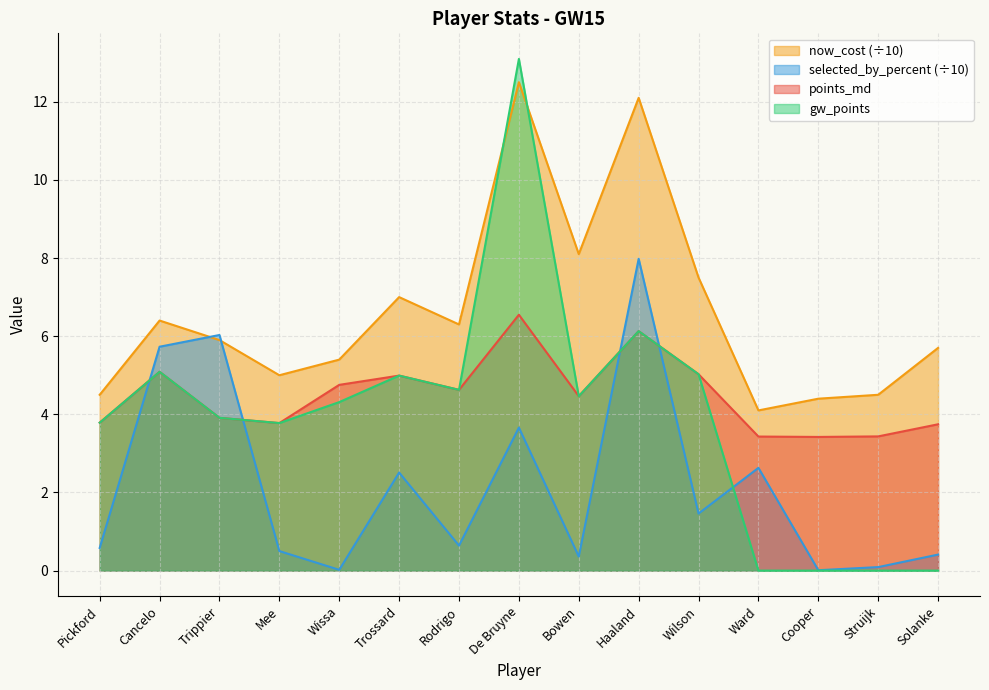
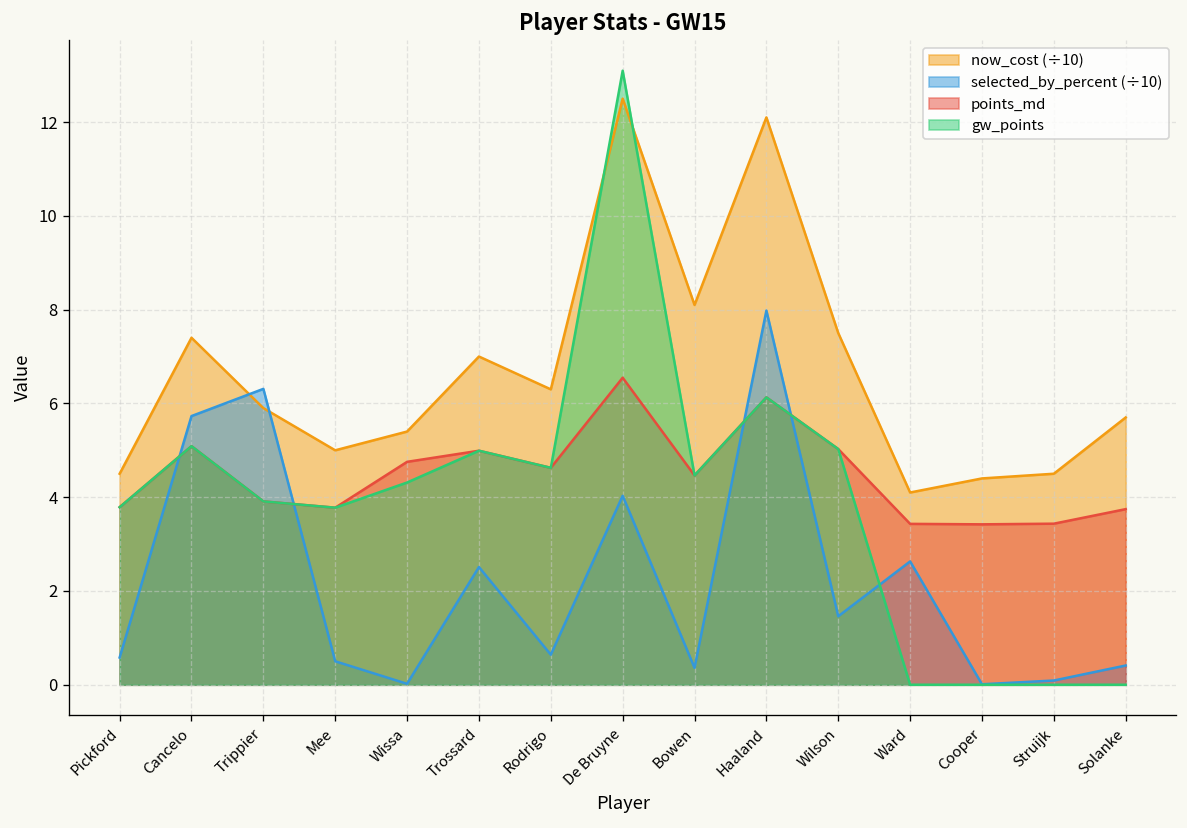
now_cost (÷10), Cancelo: 6.4 -> 7.4
selected_by_percent (÷10), Trippier: 6.0 -> 6.3
selected_by_percent (÷10), De Bruyne: 3.7 -> 4.0
